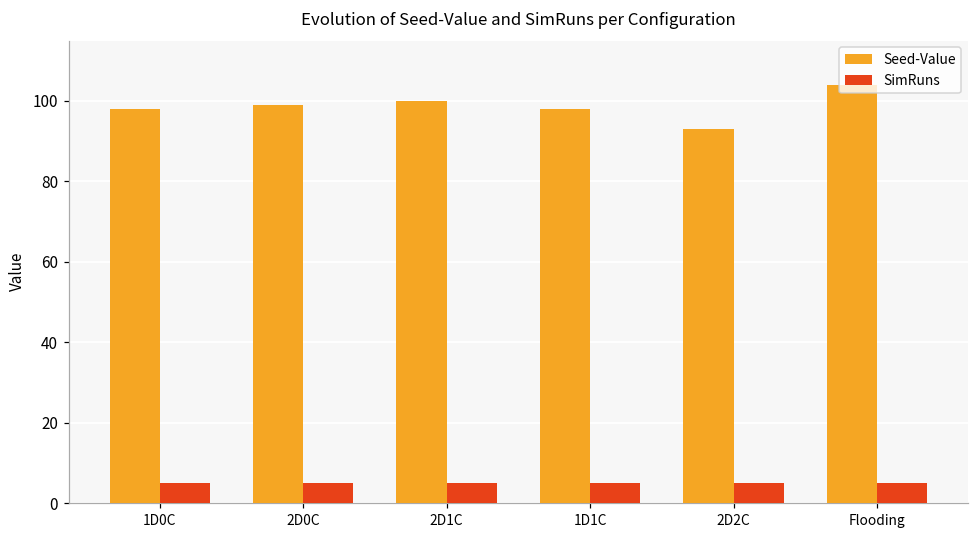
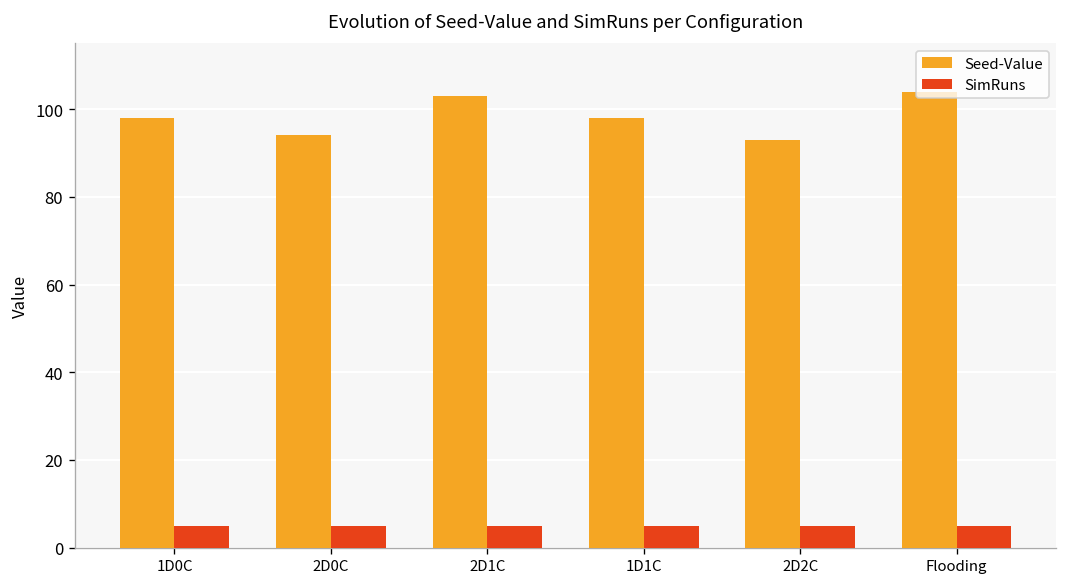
Seed-Value, 2D0C: 99 -> 94
Seed-Value, 2D1C: 100 -> 103
